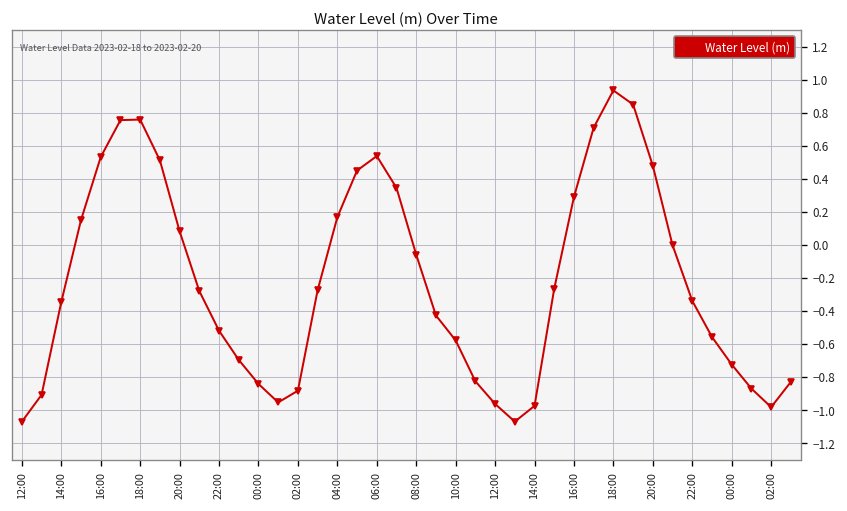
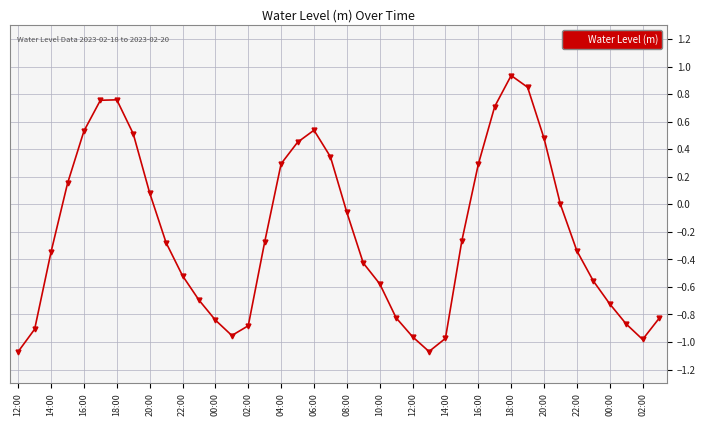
04:00: 0.17 -> 0.30
